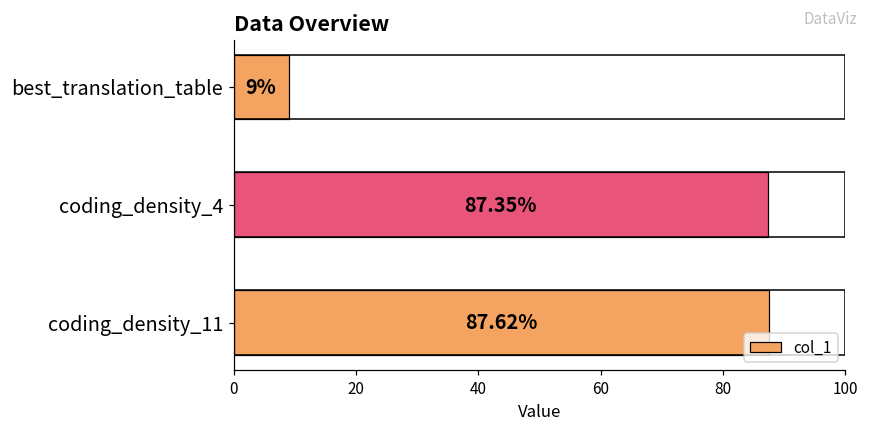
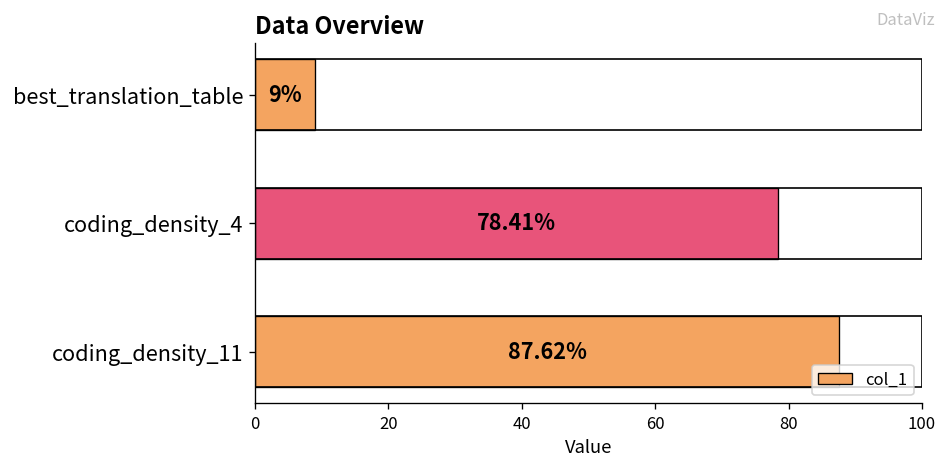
coding_density_4: 87.35% -> 78.41%
